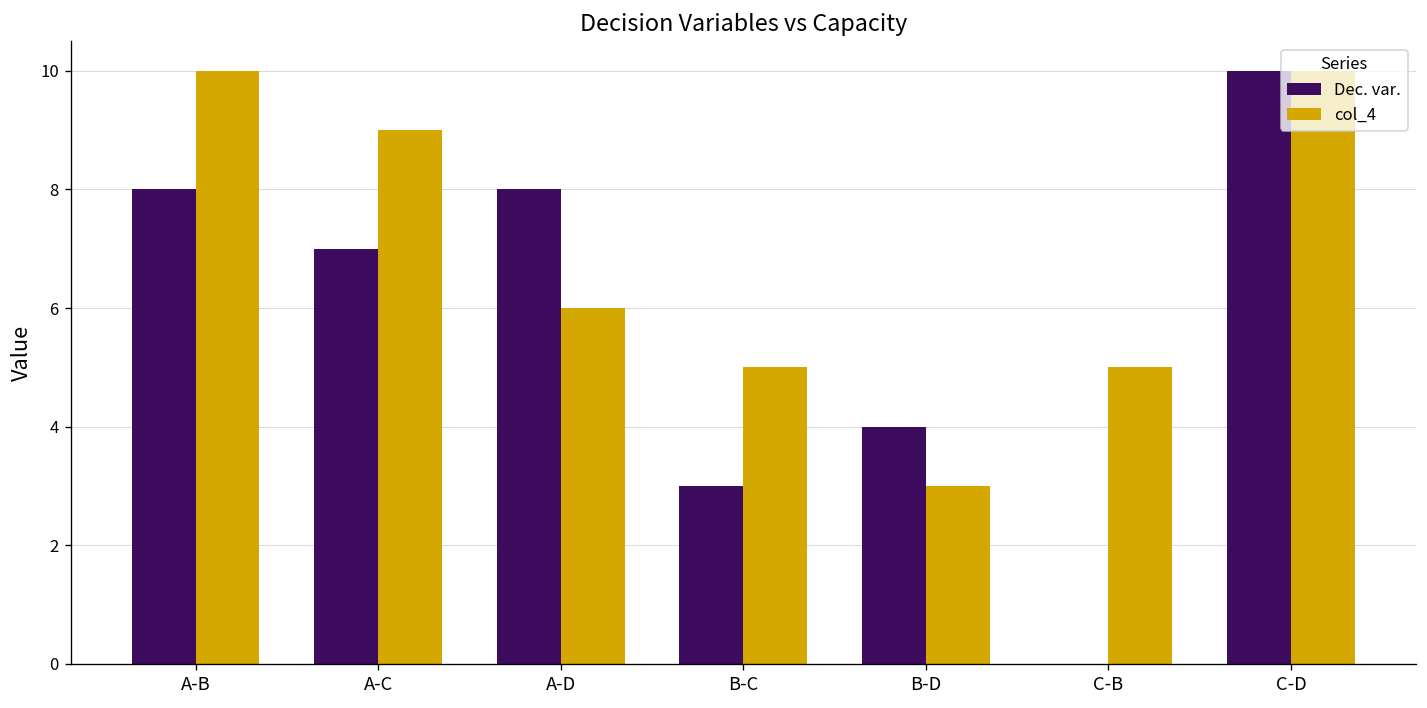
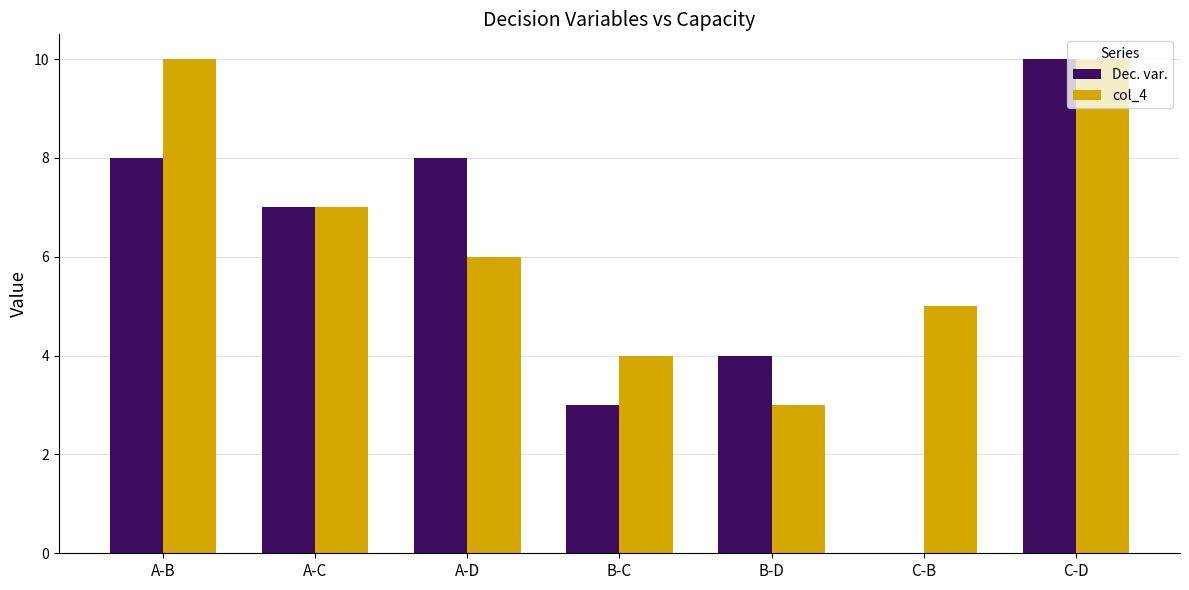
col_4, A-C: 9 -> 7
col_4, B-C: 5 -> 4
